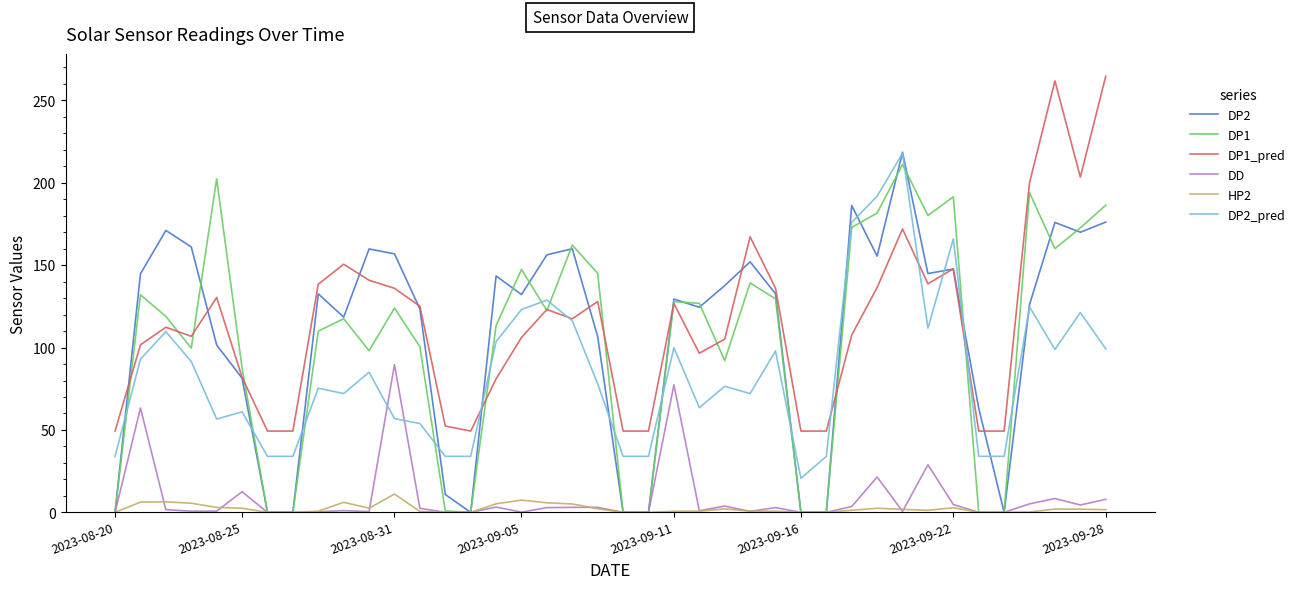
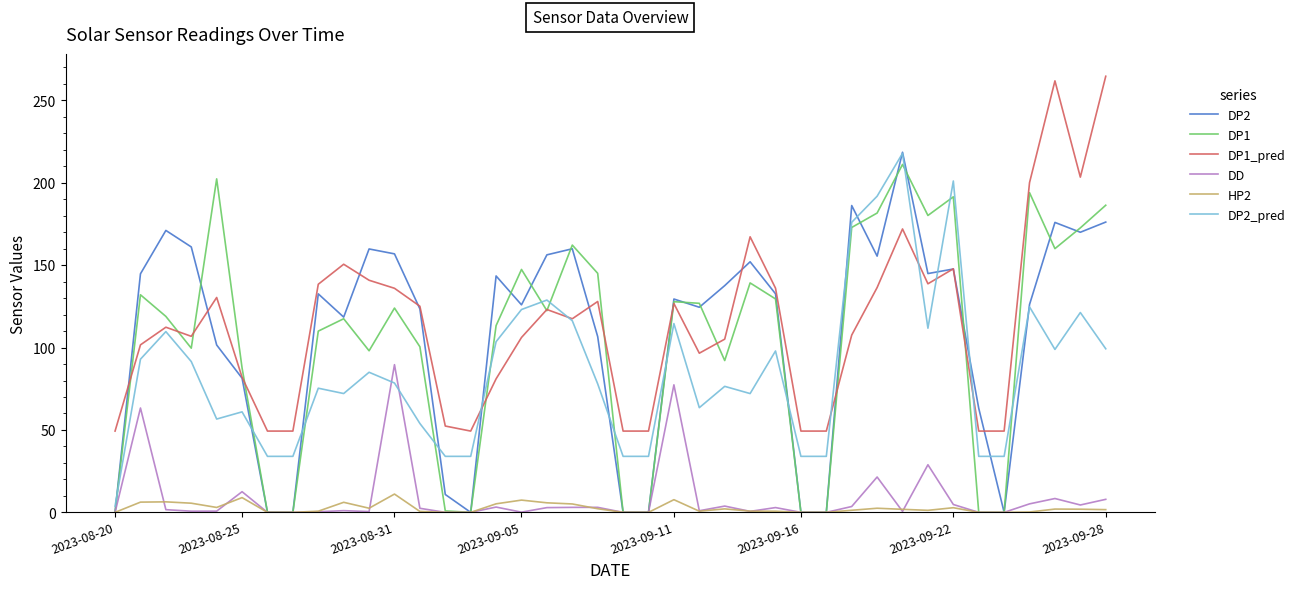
DP2_pred, 2023-08-20: 34 -> 4
HP2, 2023-08-25: 3 -> 9
DP2_pred, 2023-08-31: 57 -> 78
DP2, 2023-09-05: 132 -> 126
HP2, 2023-09-11: 1 -> 8
DP2_pred, 2023-09-11: 100 -> 115
DP2_pred, 2023-09-16: 21 -> 34
DP2_pred, 2023-09-22: 166 -> 201
